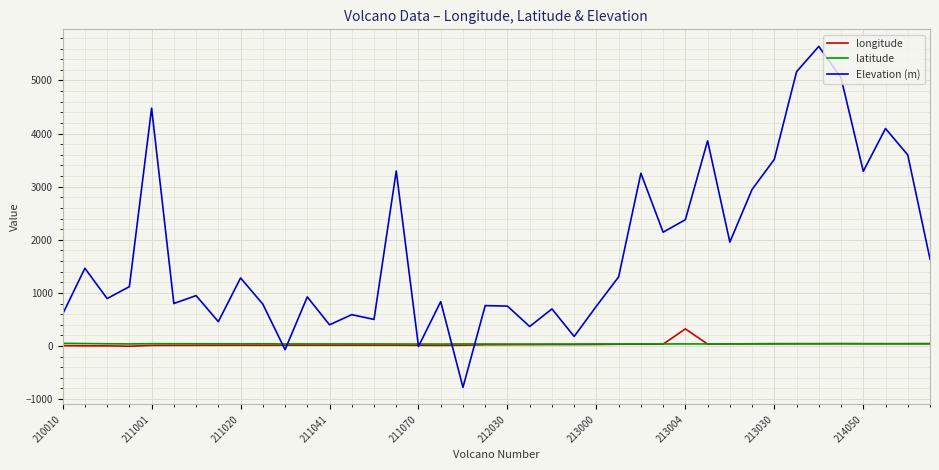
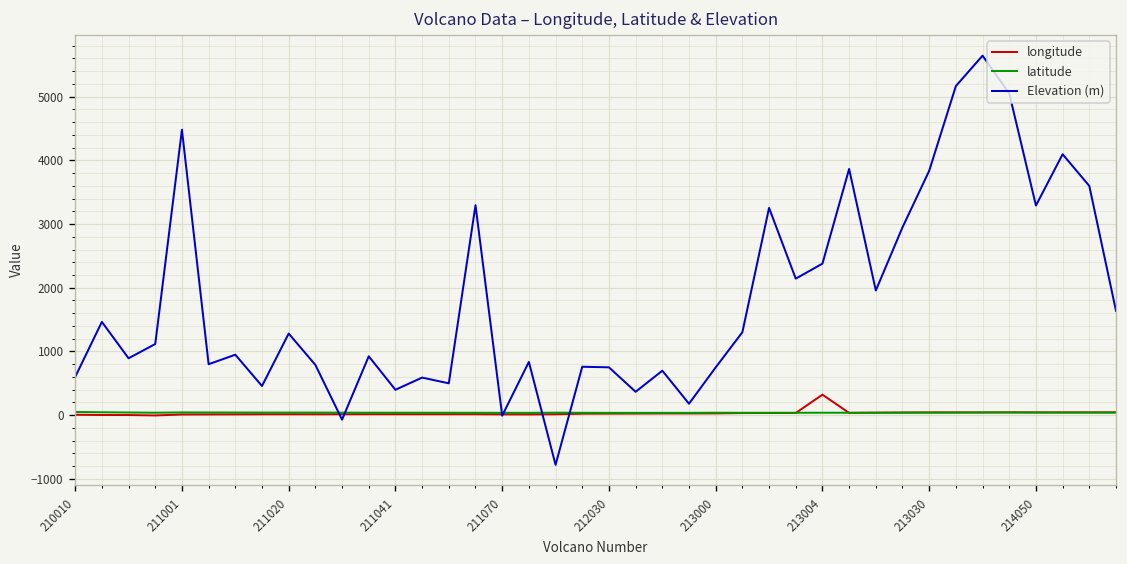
Elevation (m), 213030: 3500 -> 3800
